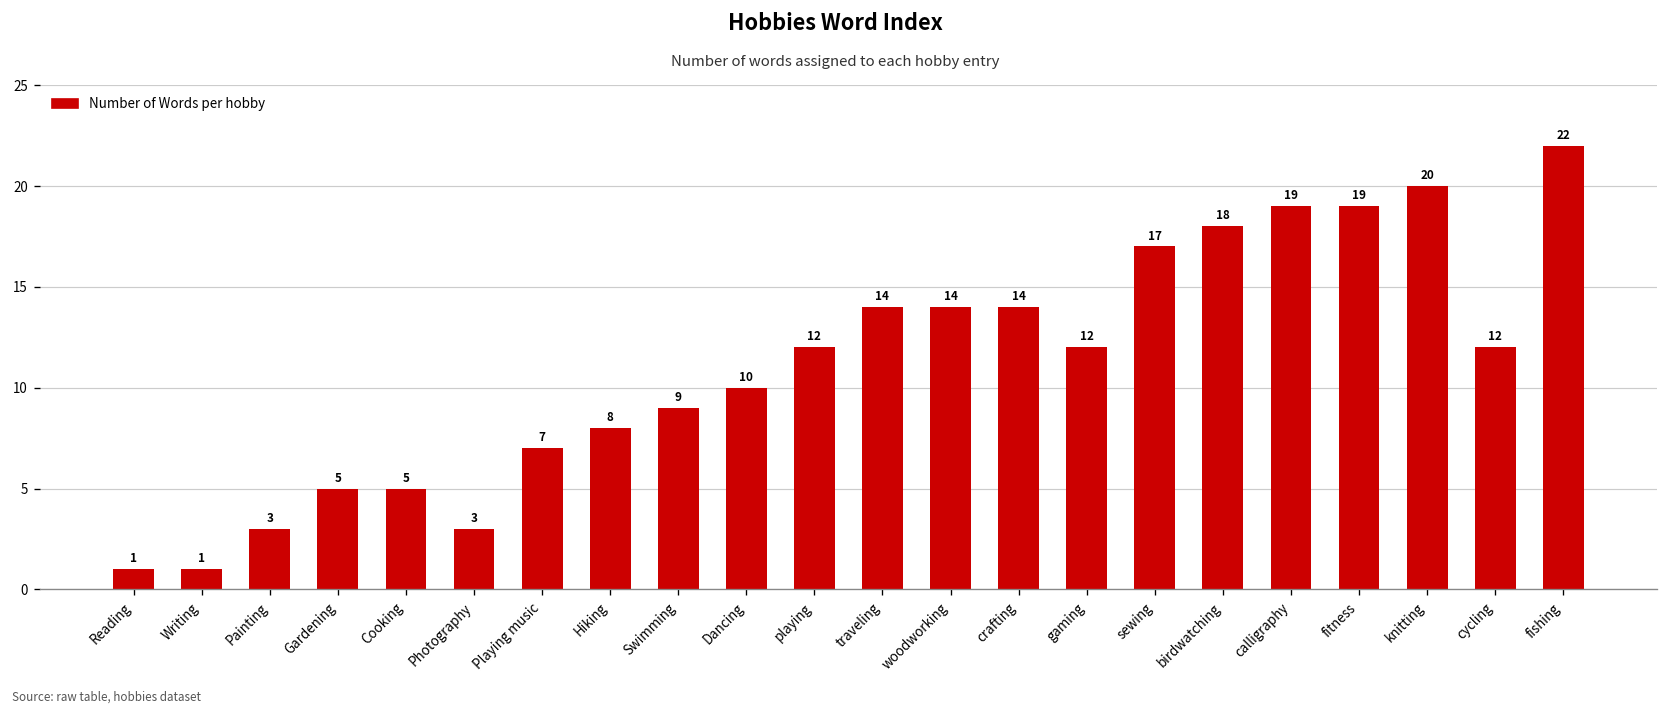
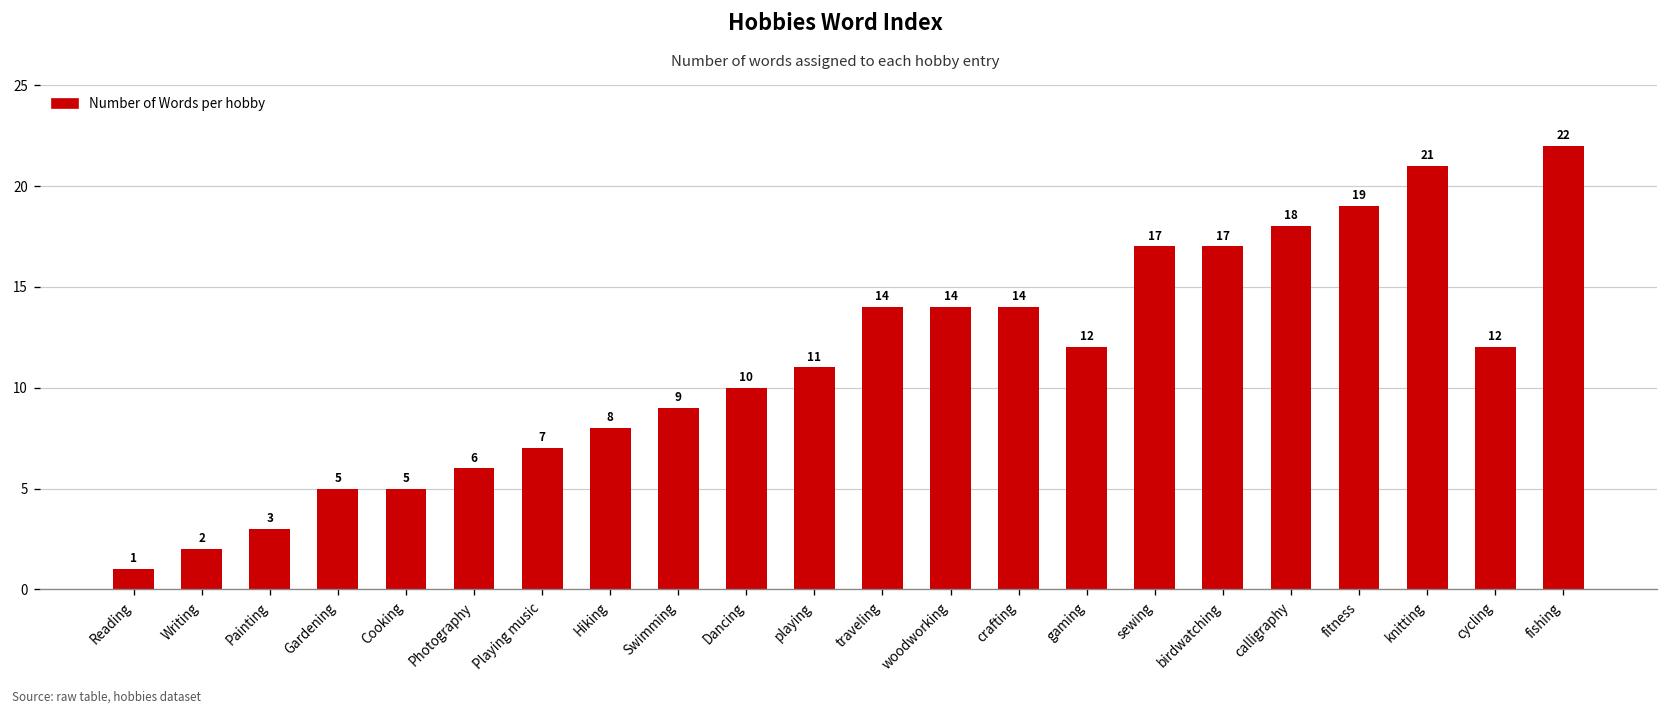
Writing: 1 -> 2
Photography: 3 -> 6
playing: 12 -> 11
birdwatching: 18 -> 17
calligraphy: 19 -> 18
knitting: 20 -> 21
